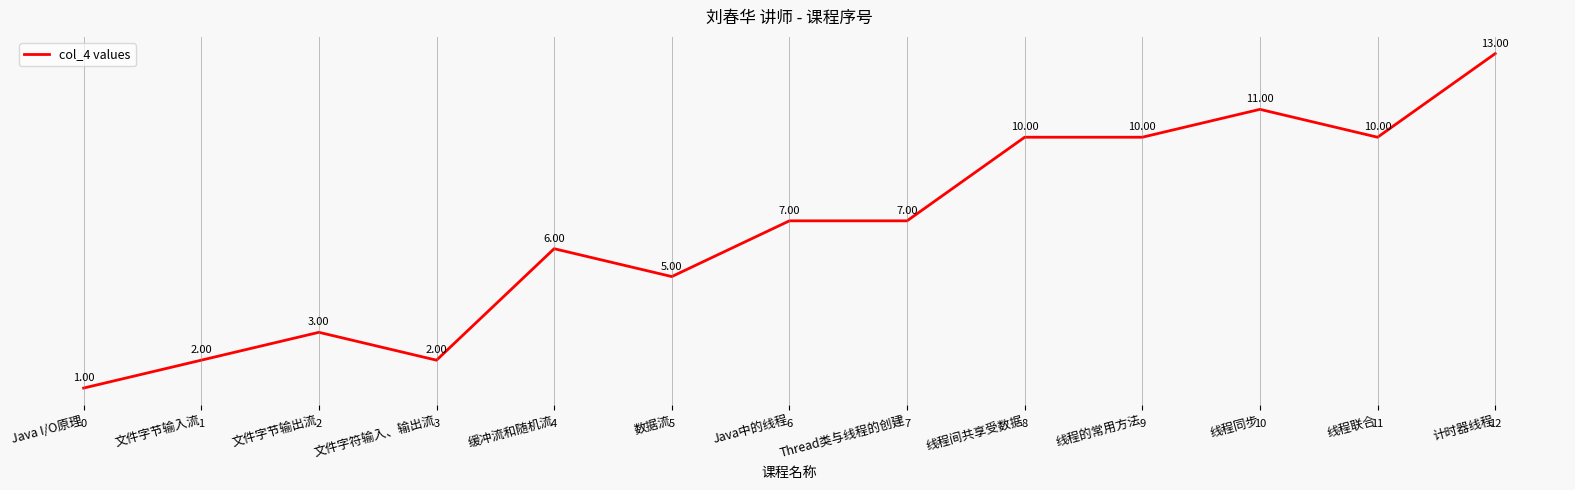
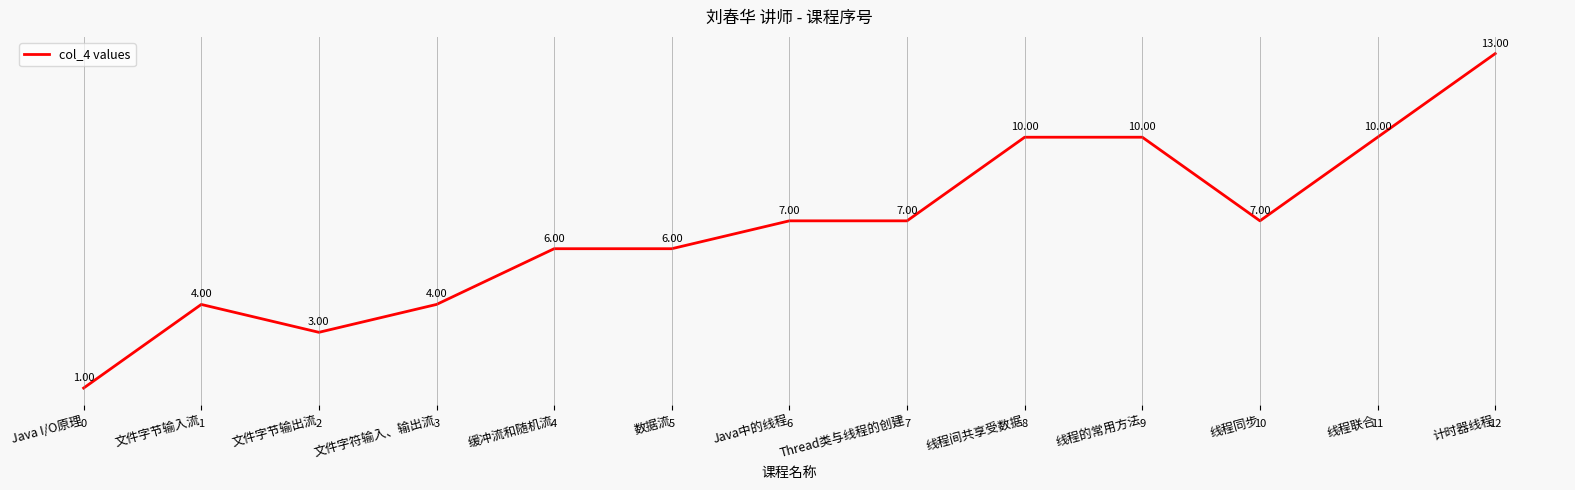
文件字节输入流: 2.00 -> 4.00
文件字符输入、输出流: 2.00 -> 4.00
数据流: 5.00 -> 6.00
线程同步: 11.00 -> 7.00
